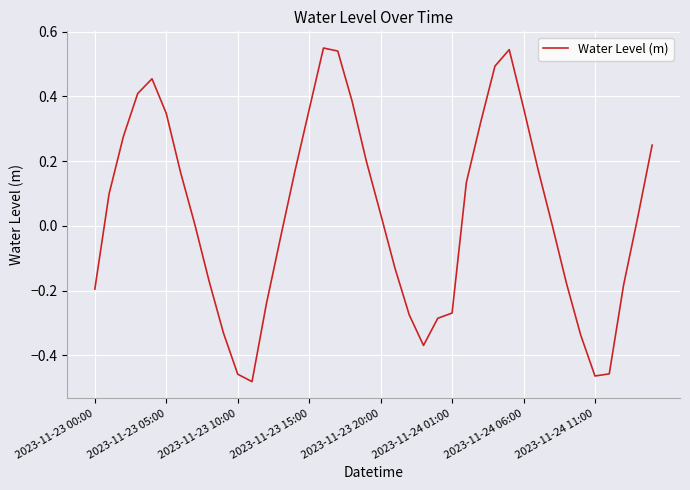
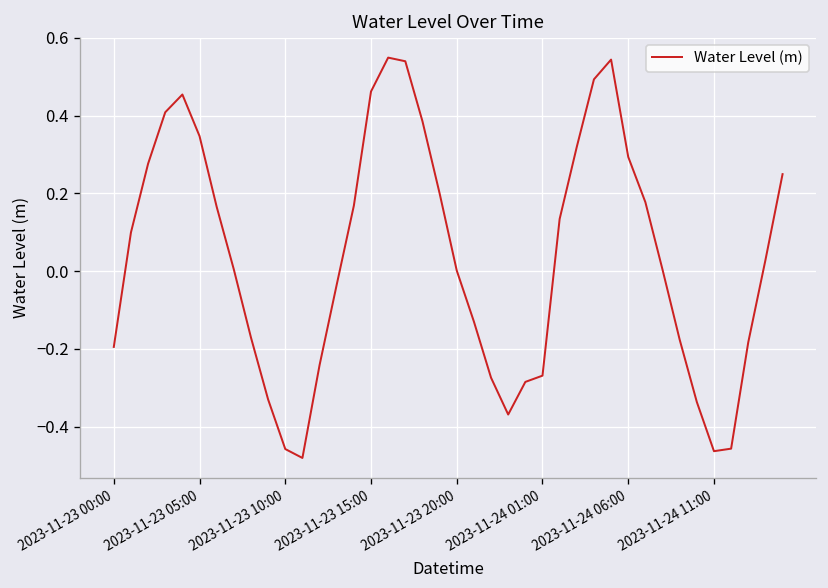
2023-11-23 15:00: 0.36 -> 0.46
2023-11-23 20:00: 0.04 -> 0.00
2023-11-24 06:00: 0.36 -> 0.29
